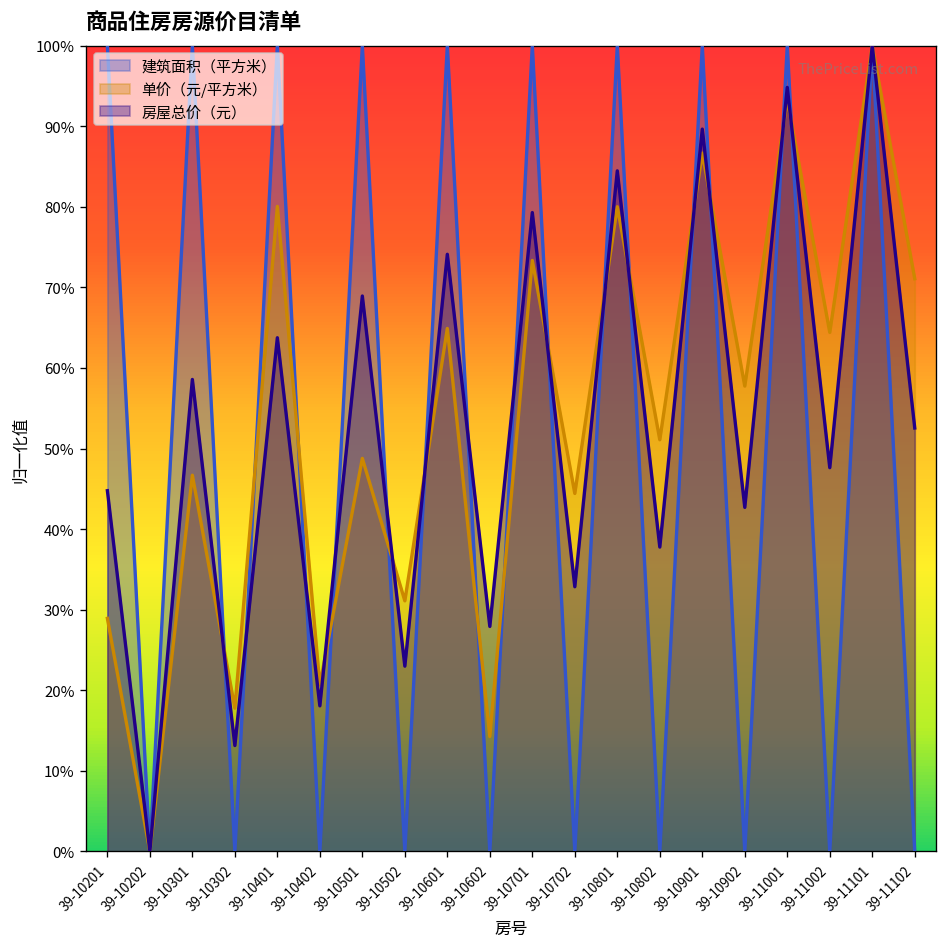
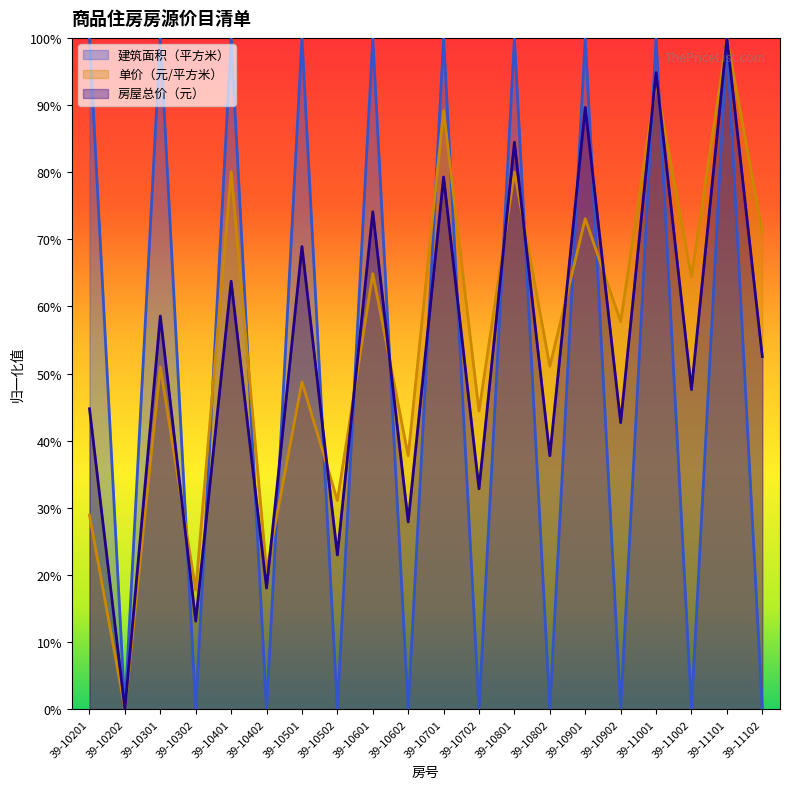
单价（元/平方米）, 39-10301: 47% -> 51%
单价（元/平方米）, 39-10602: 14% -> 38%
单价（元/平方米）, 39-10701: 73% -> 89%
单价（元/平方米）, 39-10901: 87% -> 73%
